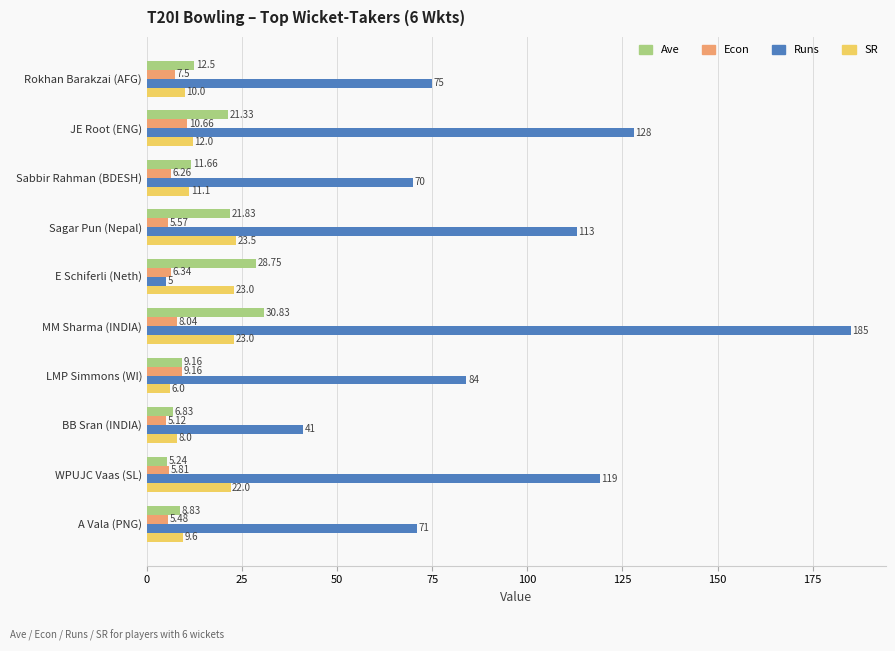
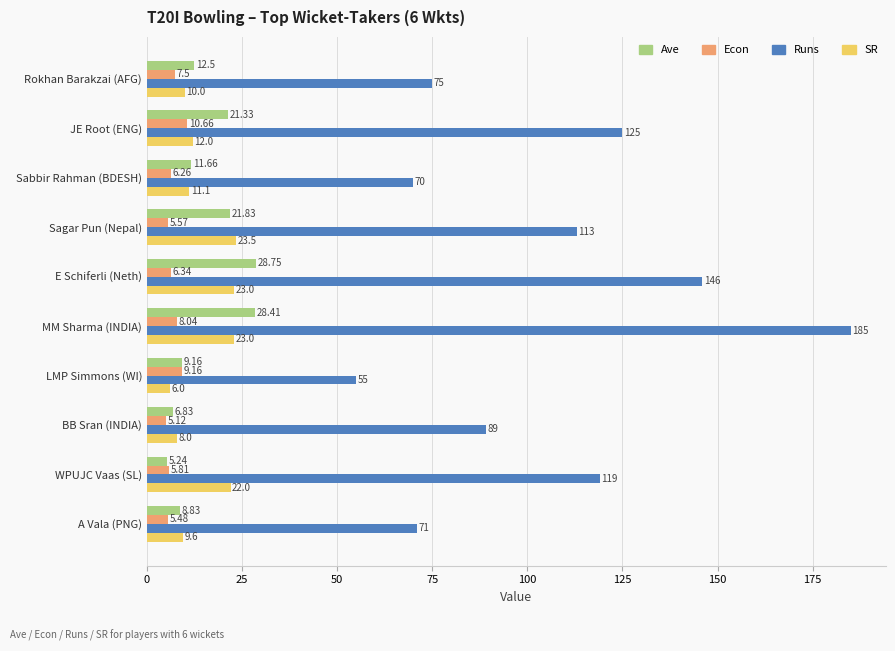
Runs, JE Root (ENG): 128 -> 125
Runs, E Schiferli (Neth): 5 -> 146
Ave, MM Sharma (INDIA): 30.83 -> 28.41
Runs, LMP Simmons (WI): 84 -> 55
Runs, BB Sran (INDIA): 41 -> 89
